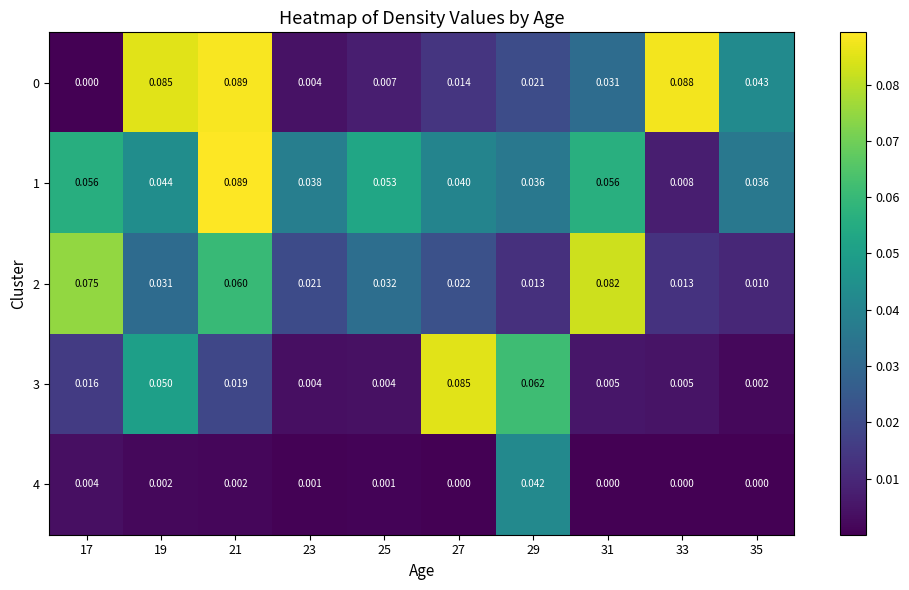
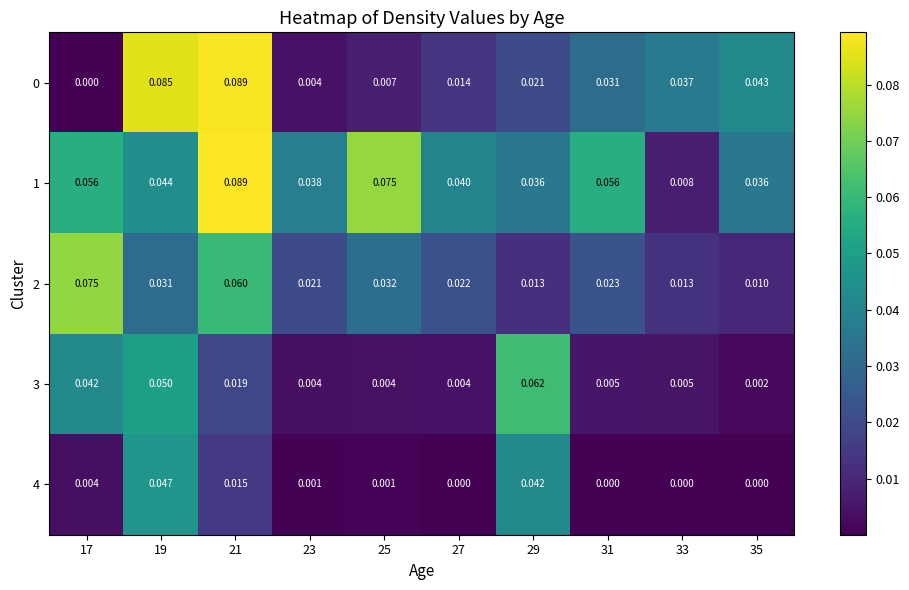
0, 33: 0.088 -> 0.037
1, 25: 0.053 -> 0.075
2, 31: 0.082 -> 0.023
3, 17: 0.016 -> 0.042
3, 27: 0.085 -> 0.004
4, 19: 0.002 -> 0.047
4, 21: 0.002 -> 0.015
